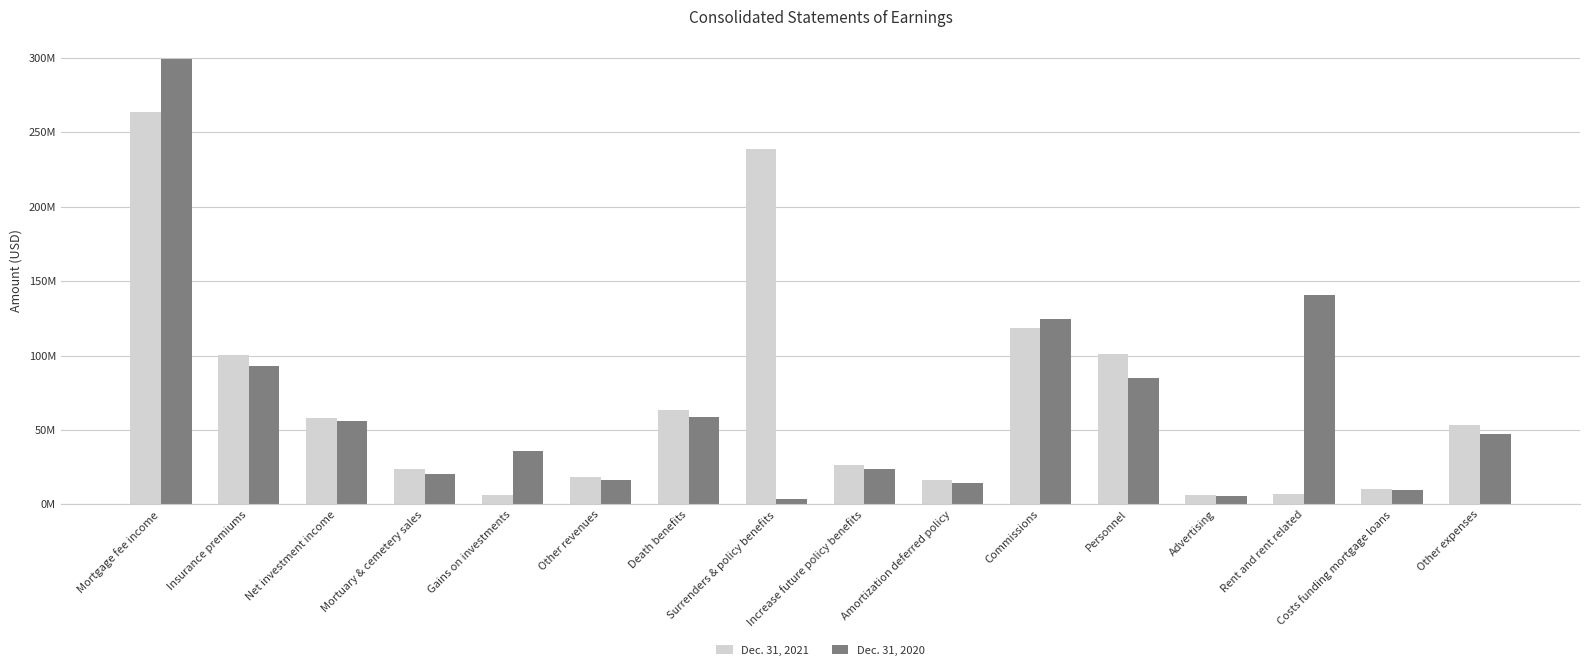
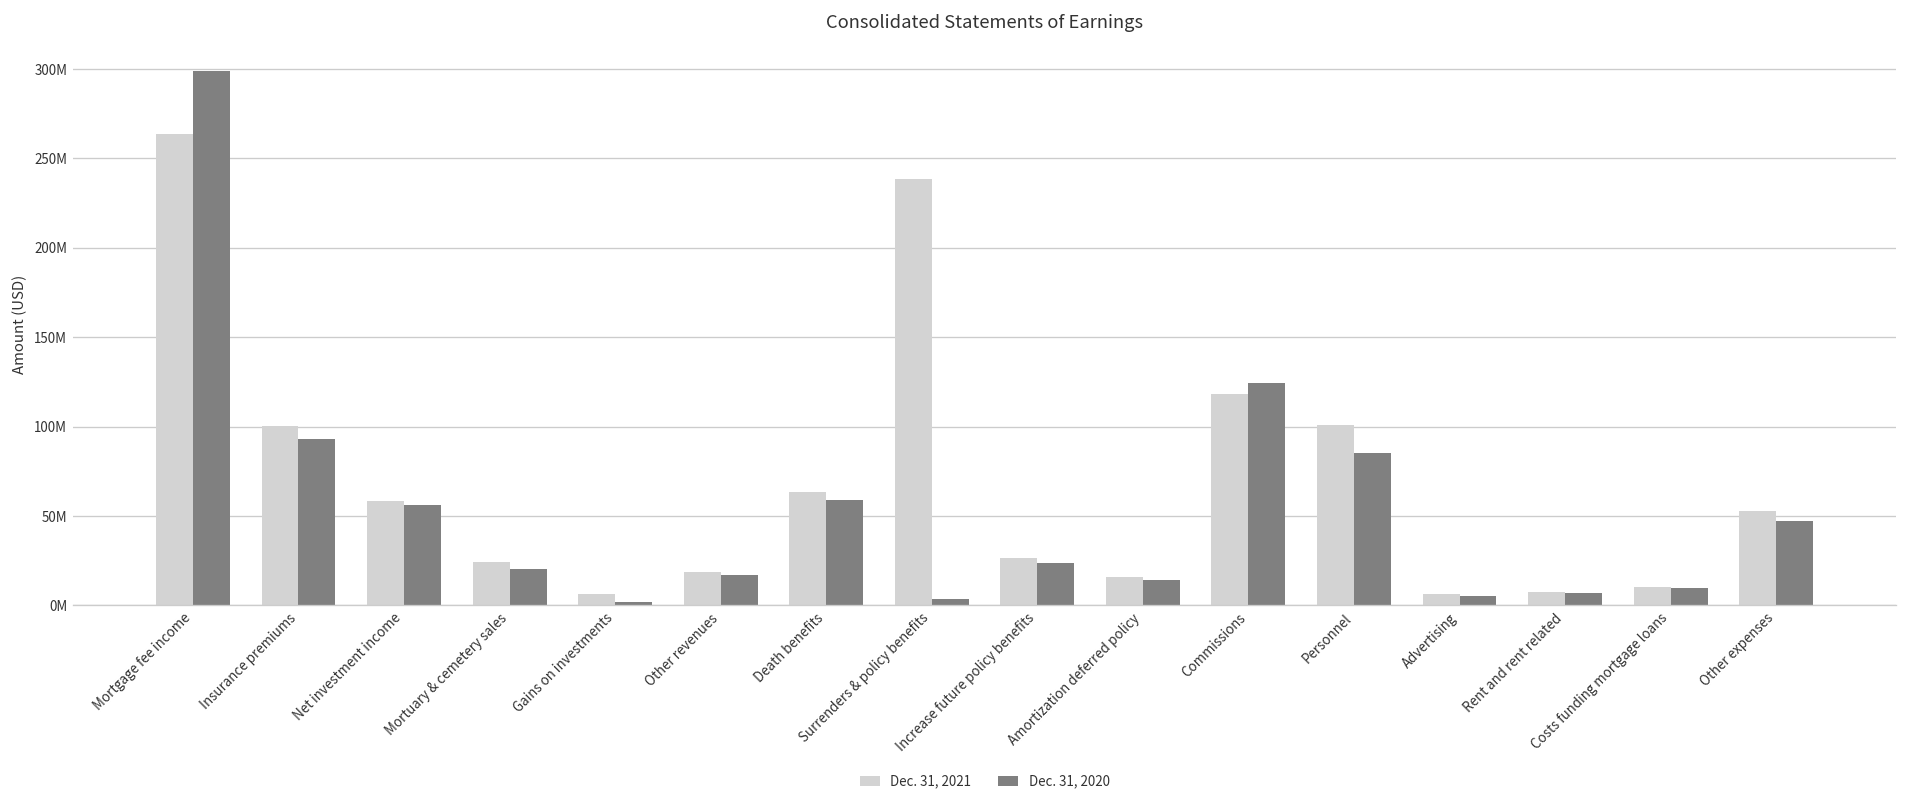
Dec. 31, 2020, Gains on investments: 36000000 -> 2000000
Dec. 31, 2020, Rent and rent related: 141000000 -> 7000000
